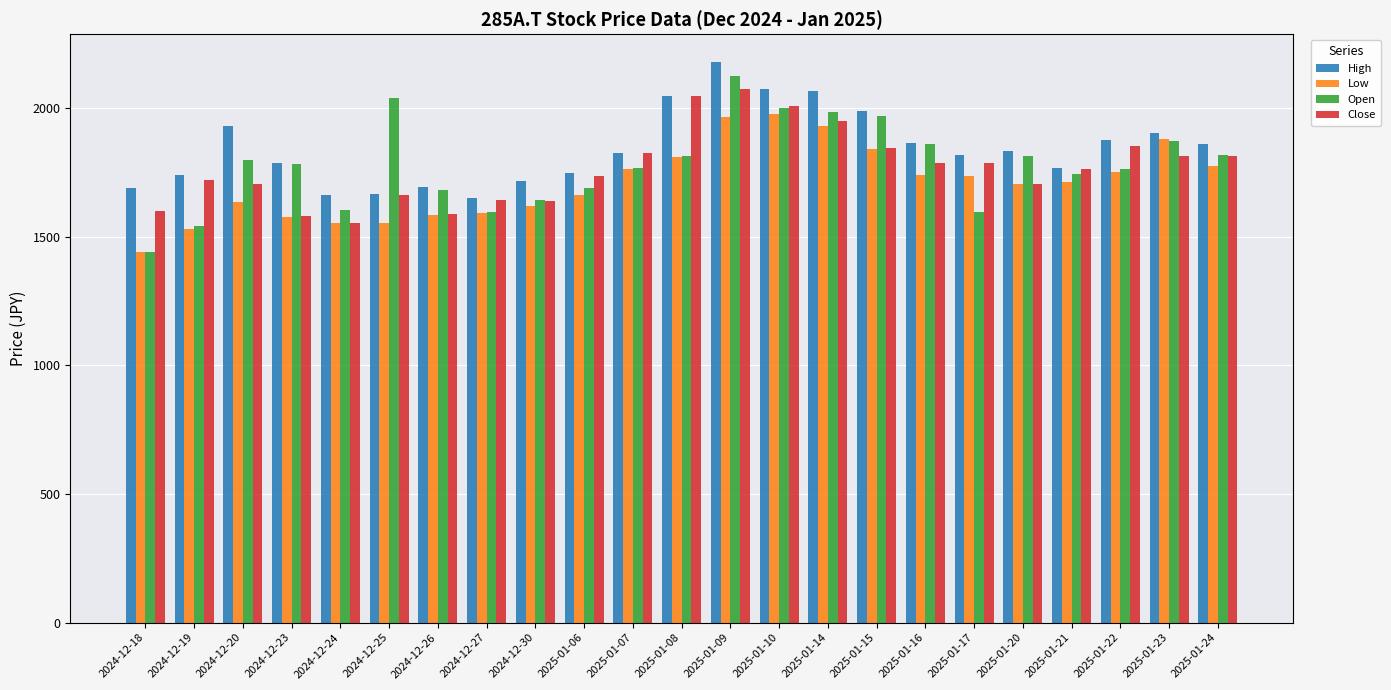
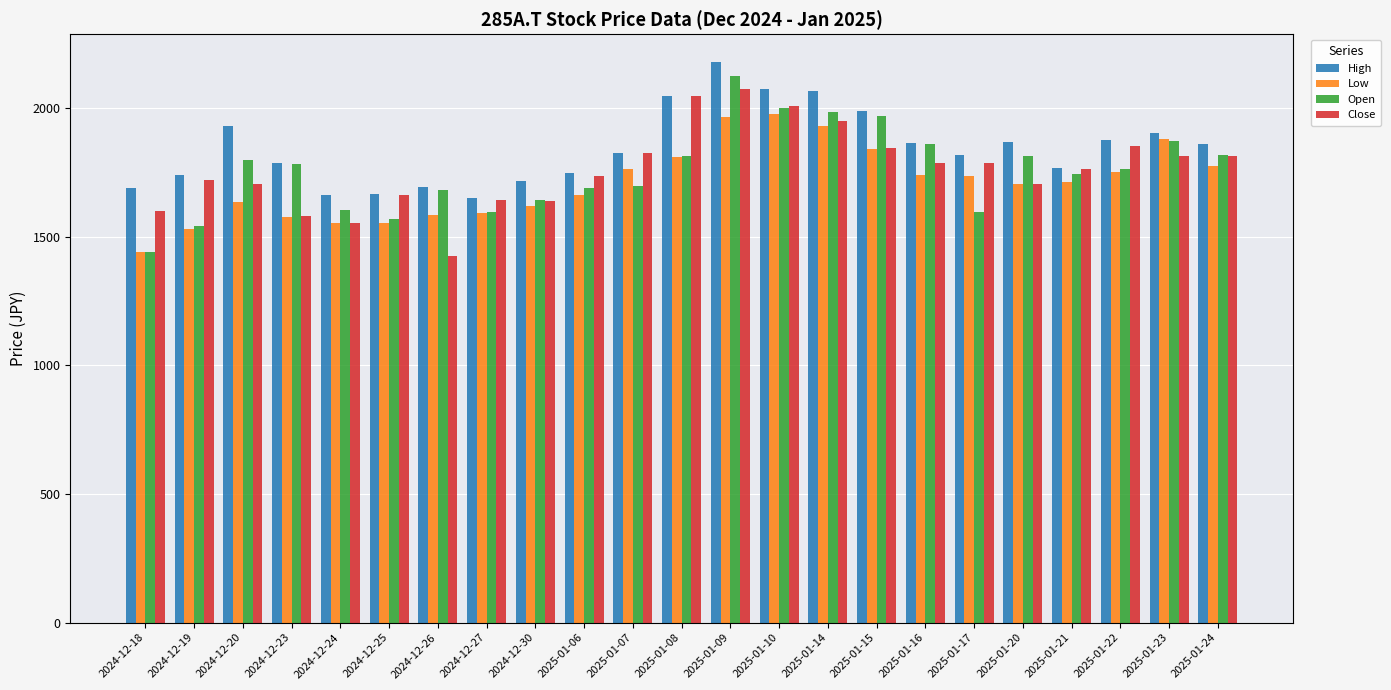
Open, 2024-12-25: 2040 -> 1570
Close, 2024-12-26: 1590 -> 1420
Open, 2025-01-07: 1770 -> 1700
High, 2025-01-20: 1830 -> 1870
